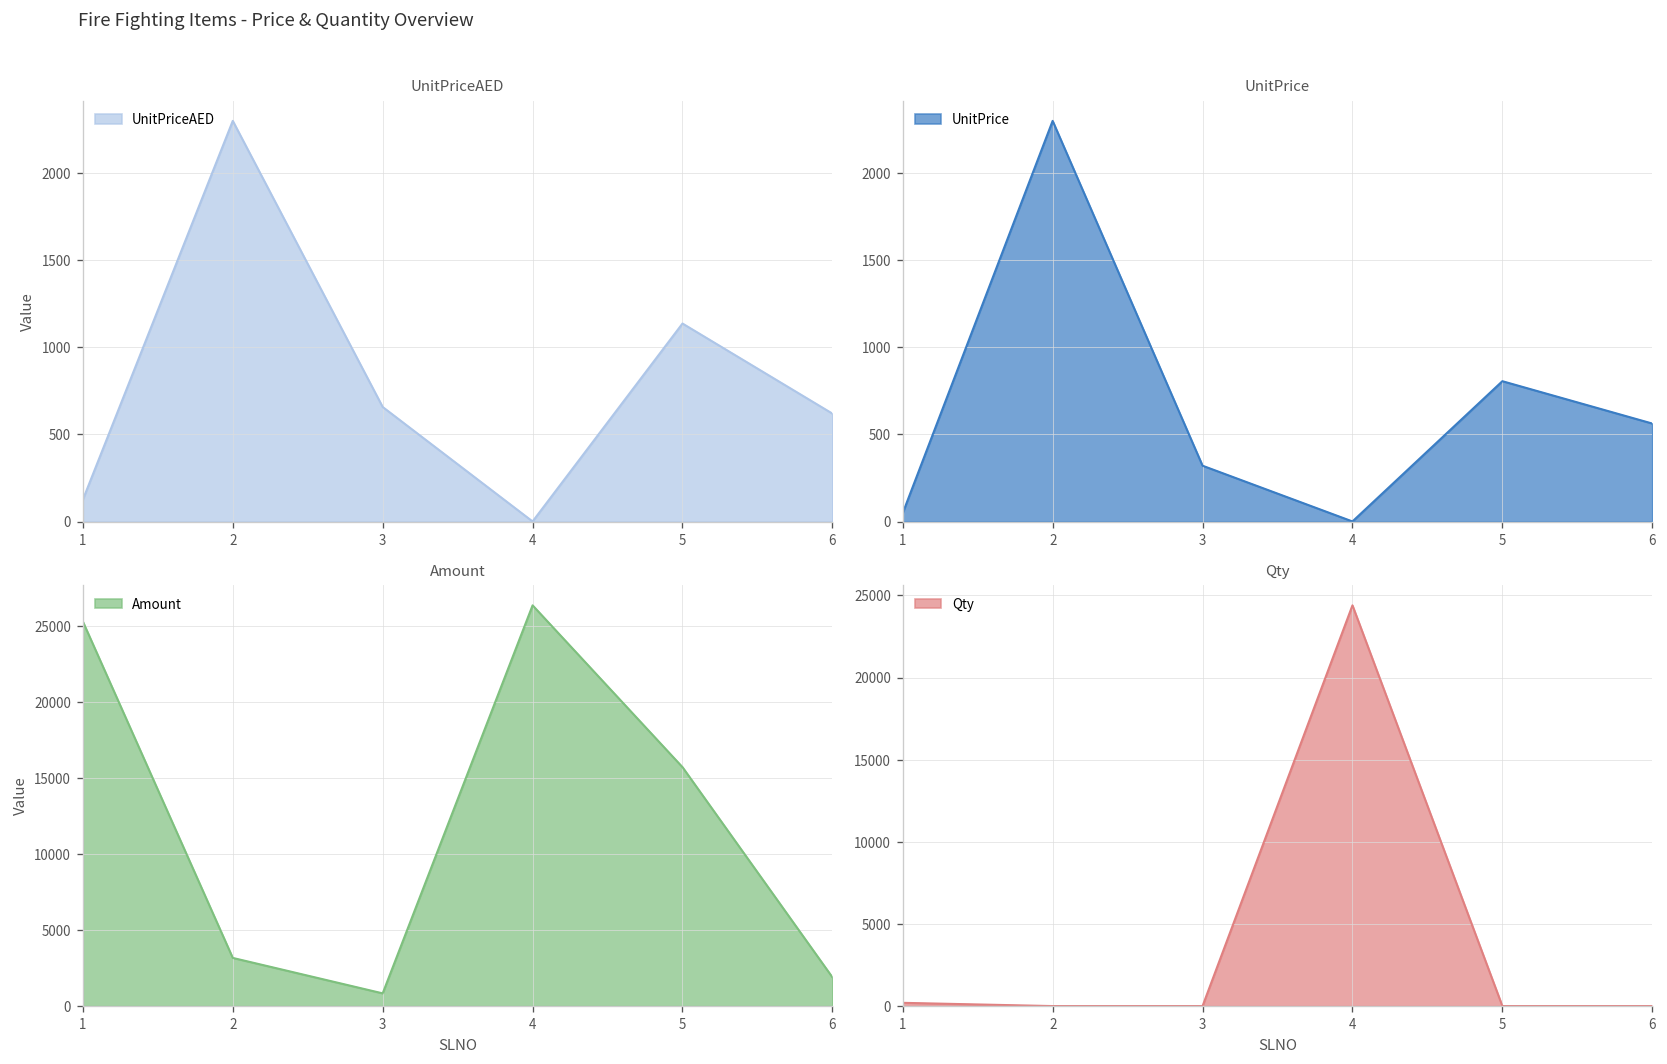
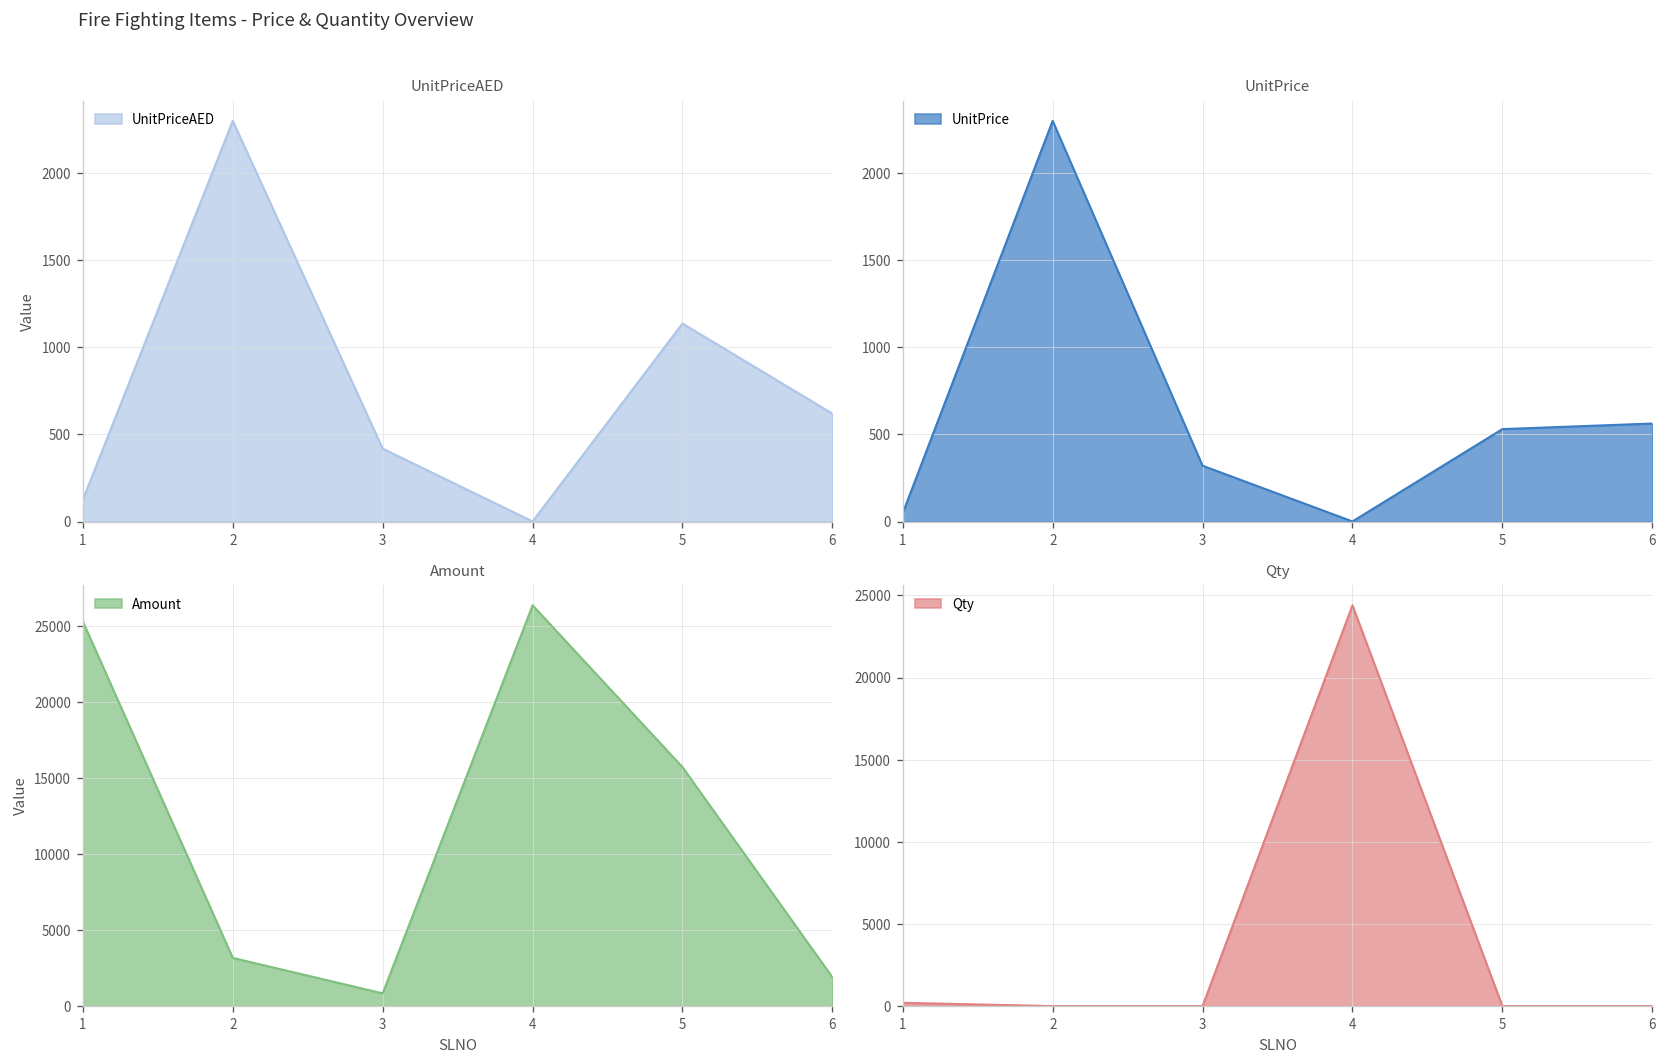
UnitPriceAED, 3: 660 -> 420
UnitPrice, 5: 810 -> 530
